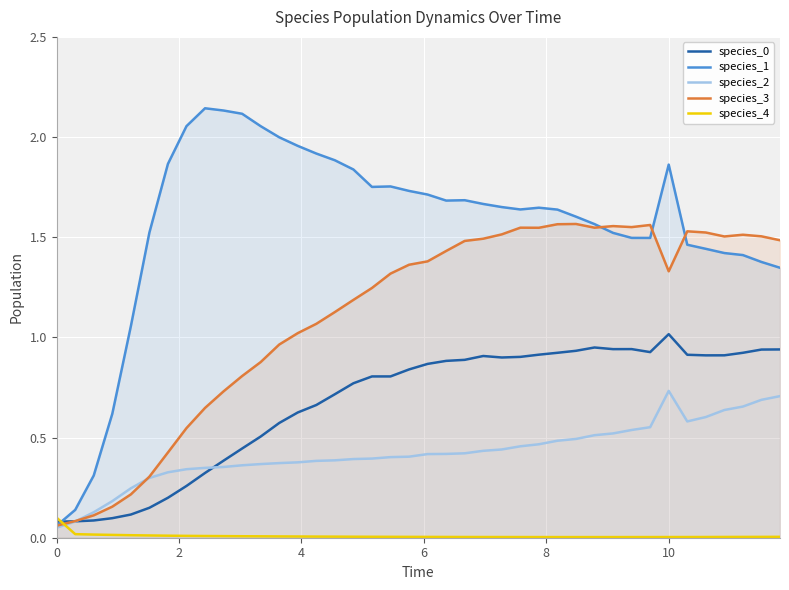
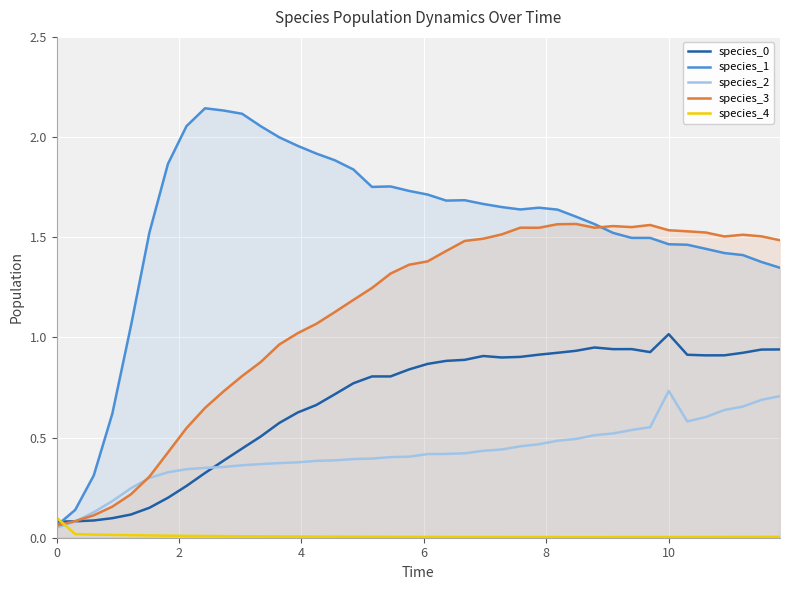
species_1, 10: 1.86 -> 1.46
species_3, 10: 1.33 -> 1.53
